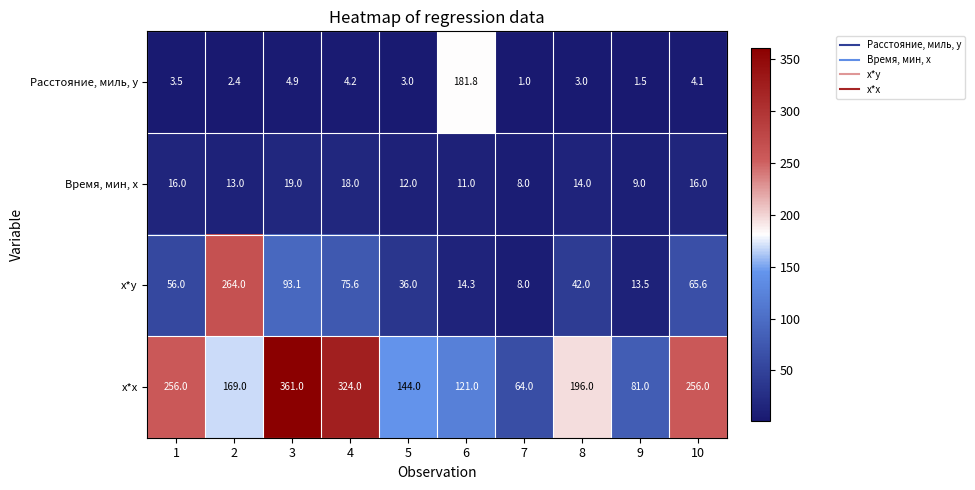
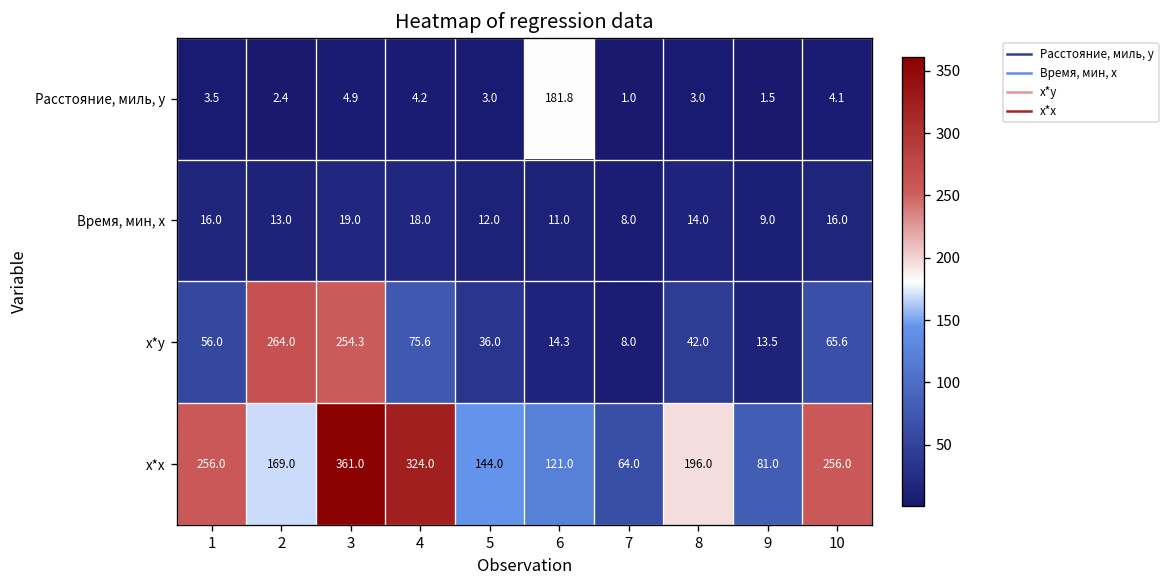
x*y, 3: 93.1 -> 254.3
